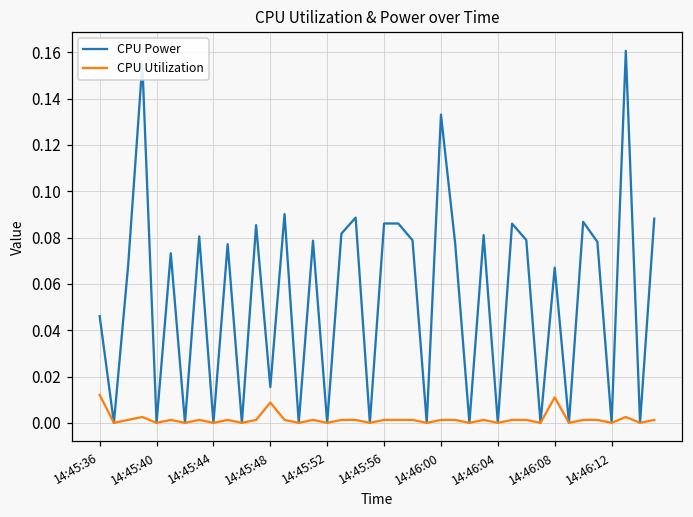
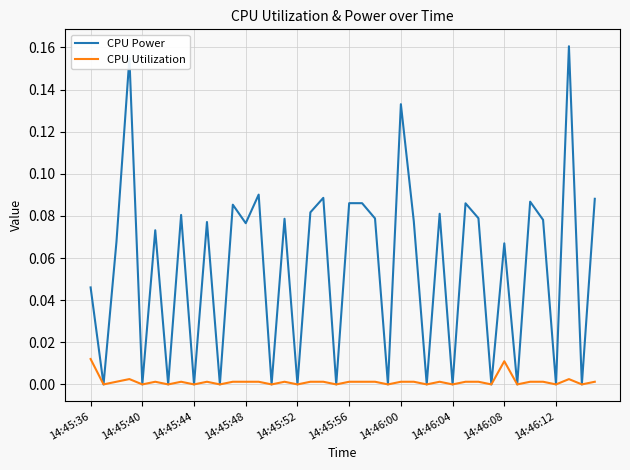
CPU Power, 14:45:48: 0.015 -> 0.077
CPU Utilization, 14:45:48: 0.009 -> 0.001
